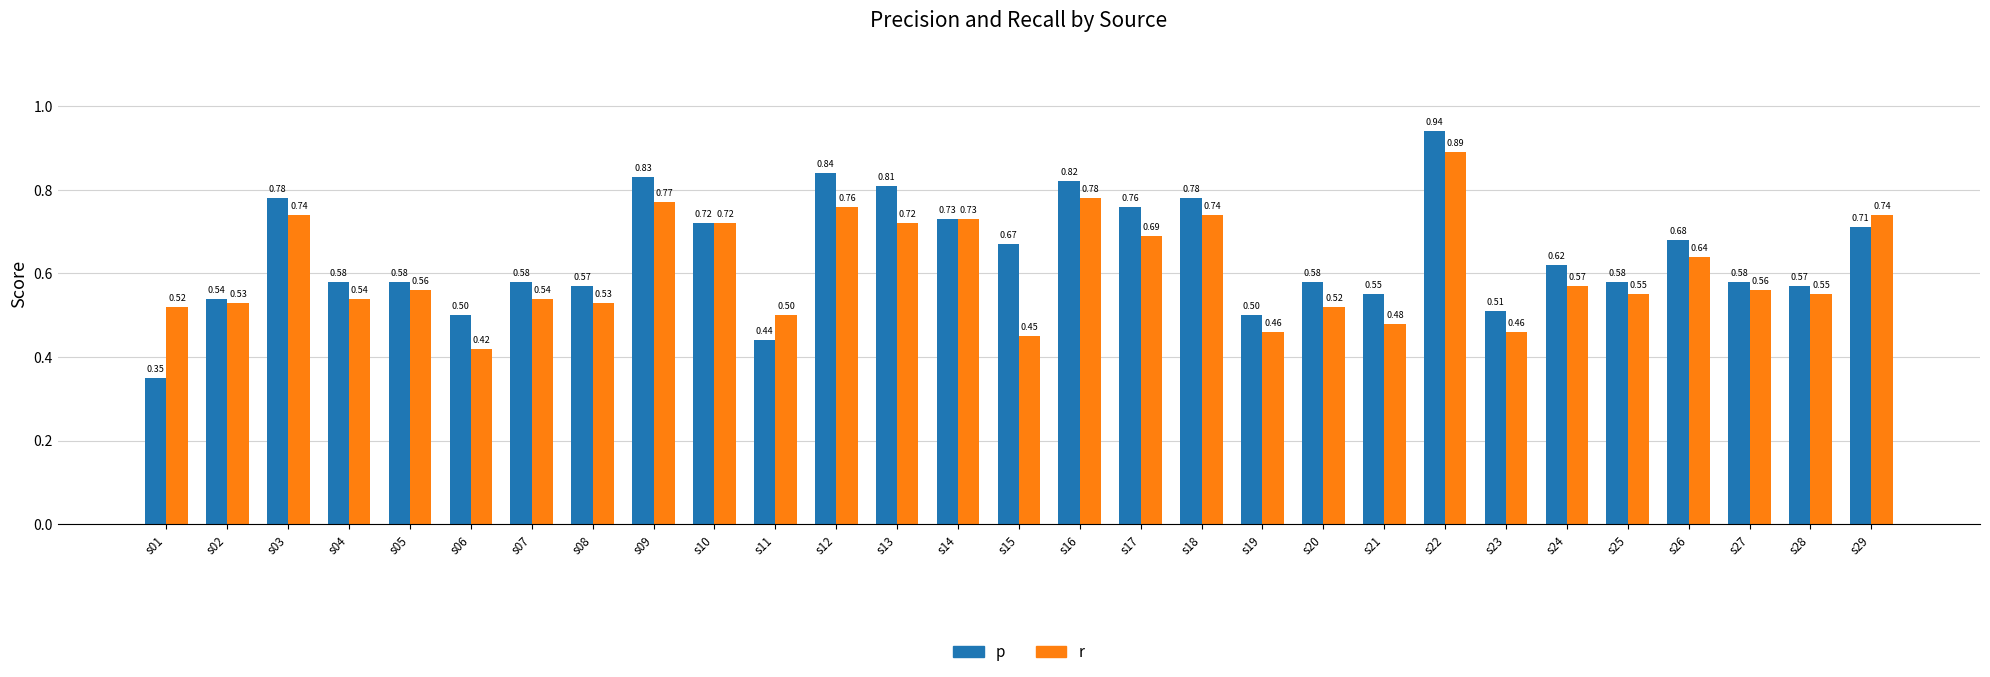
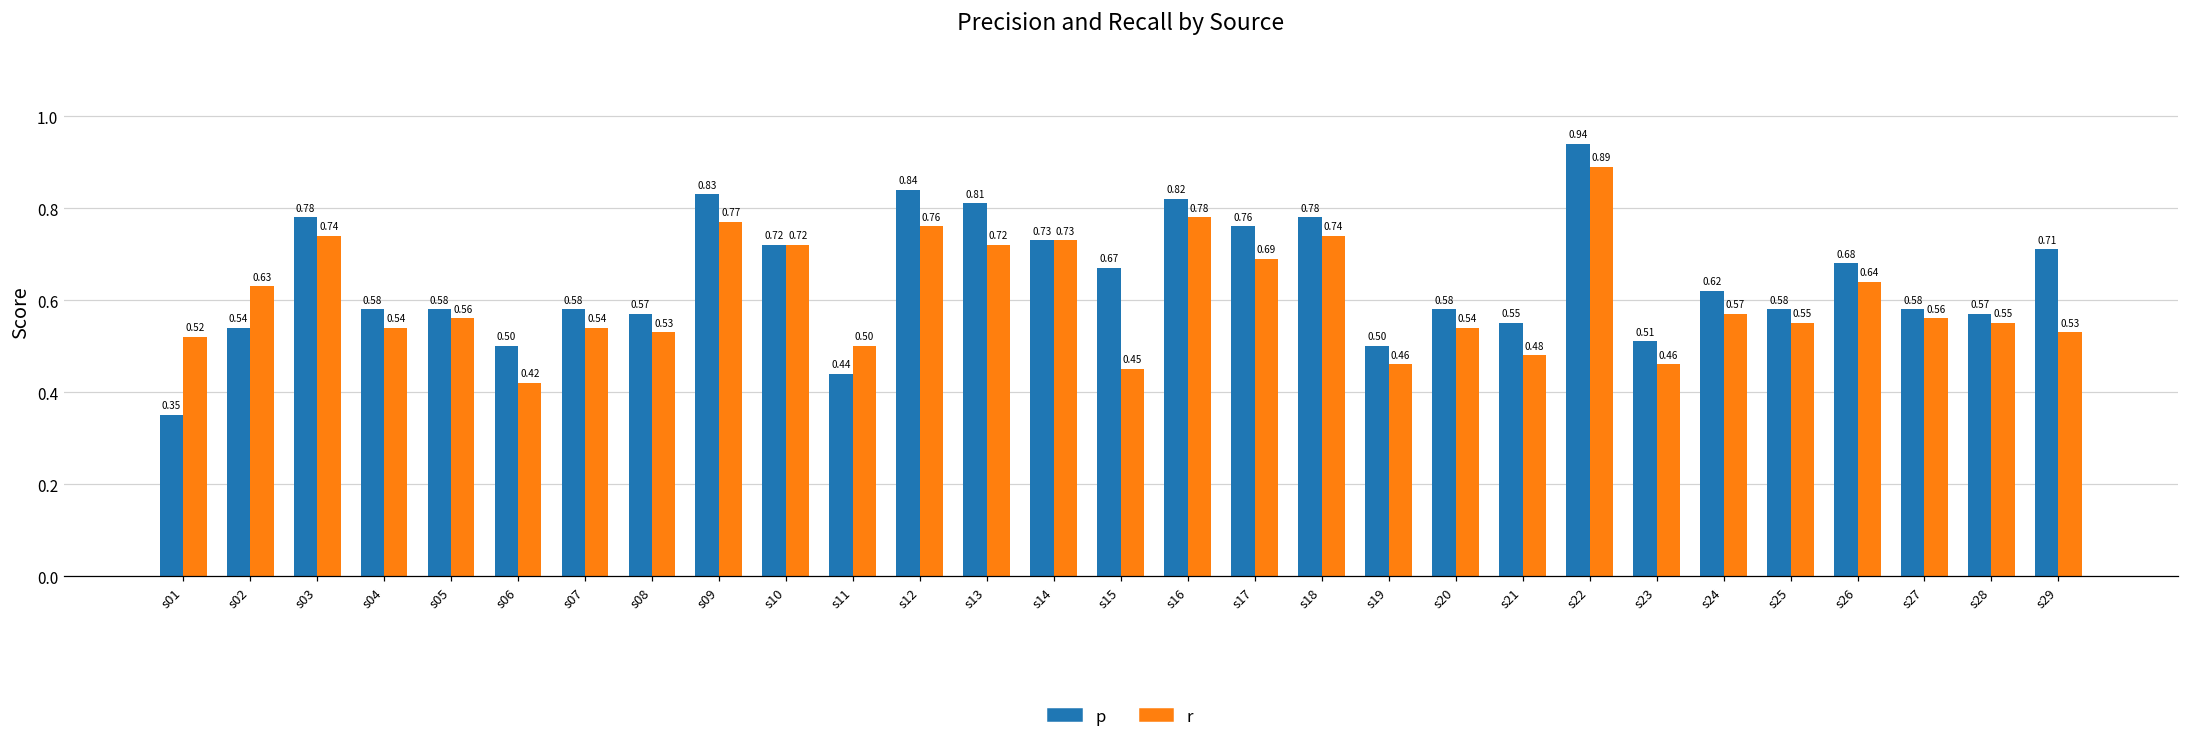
r, s02: 0.53 -> 0.63
r, s20: 0.52 -> 0.54
r, s29: 0.74 -> 0.53
